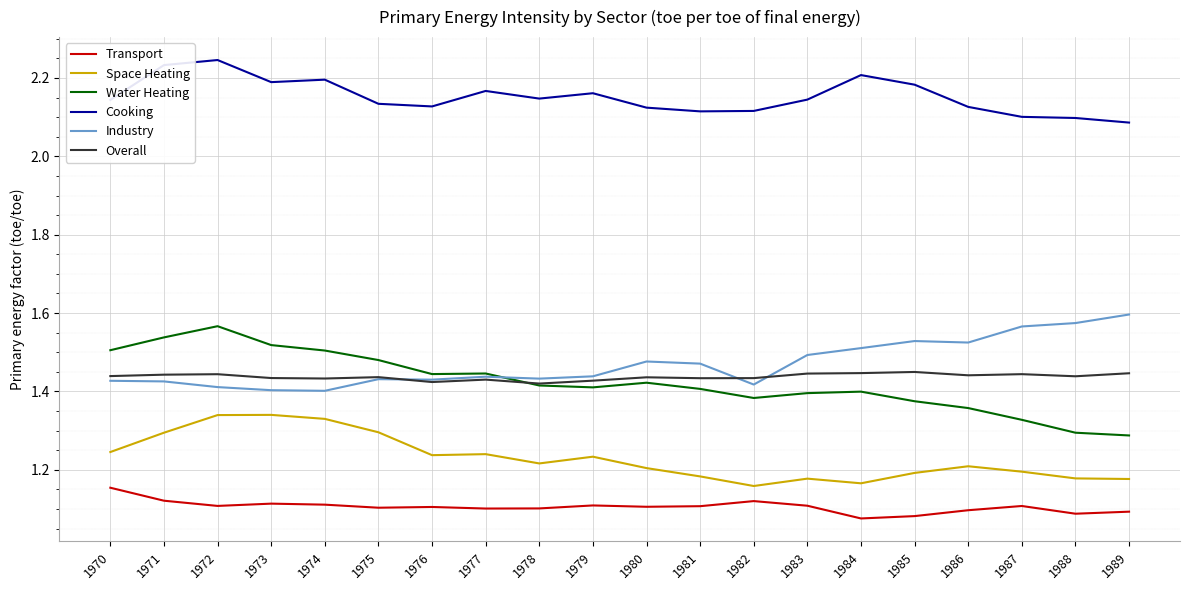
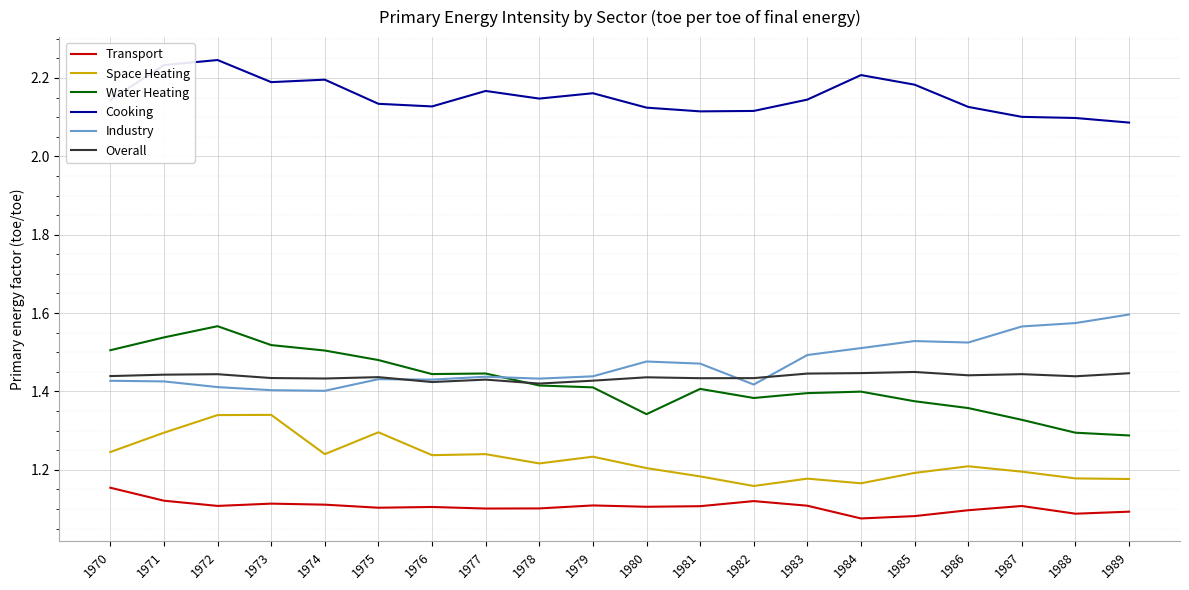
Space Heating, 1974: 1.33 -> 1.24
Water Heating, 1980: 1.42 -> 1.34
